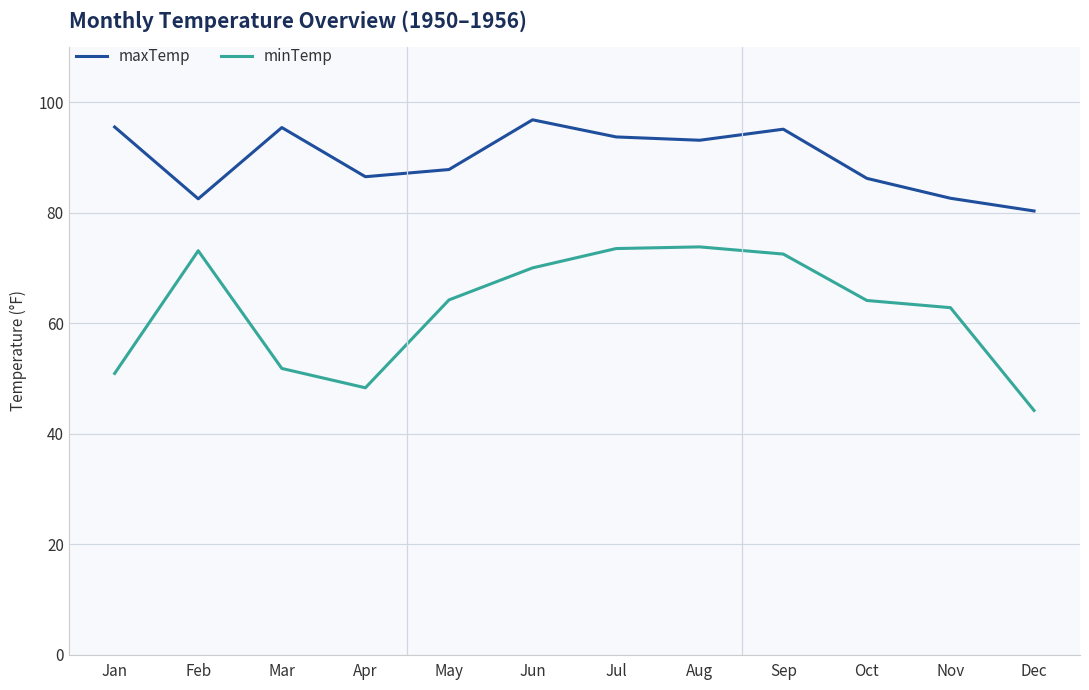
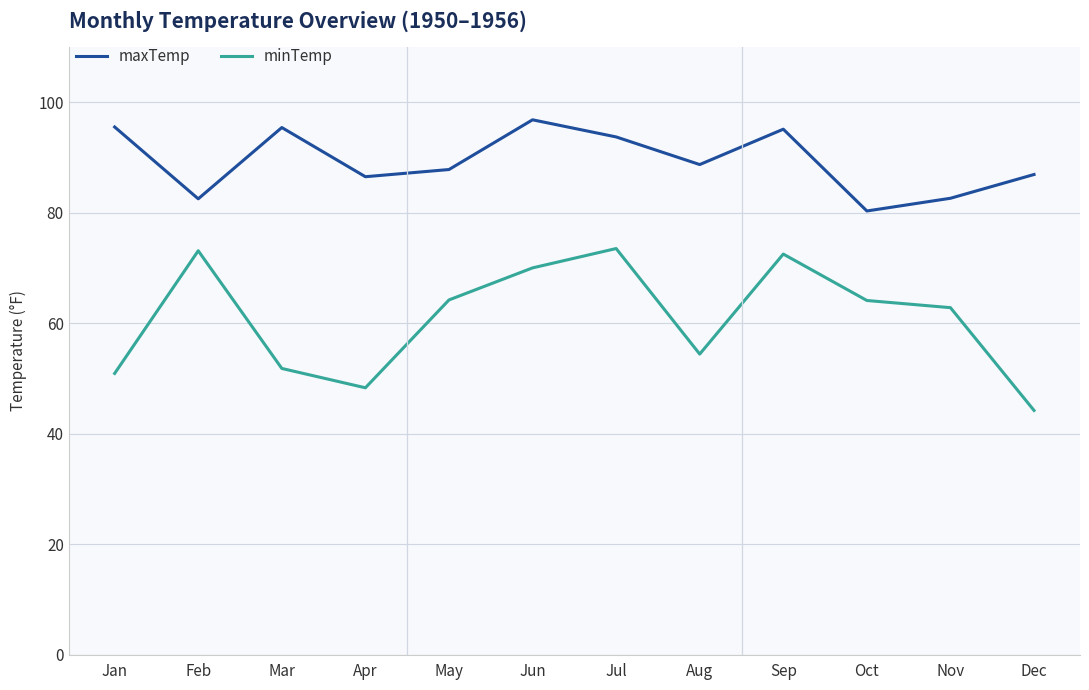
maxTemp, Aug: 93 -> 89
minTemp, Aug: 74 -> 54
maxTemp, Oct: 86 -> 80
maxTemp, Dec: 80 -> 87
